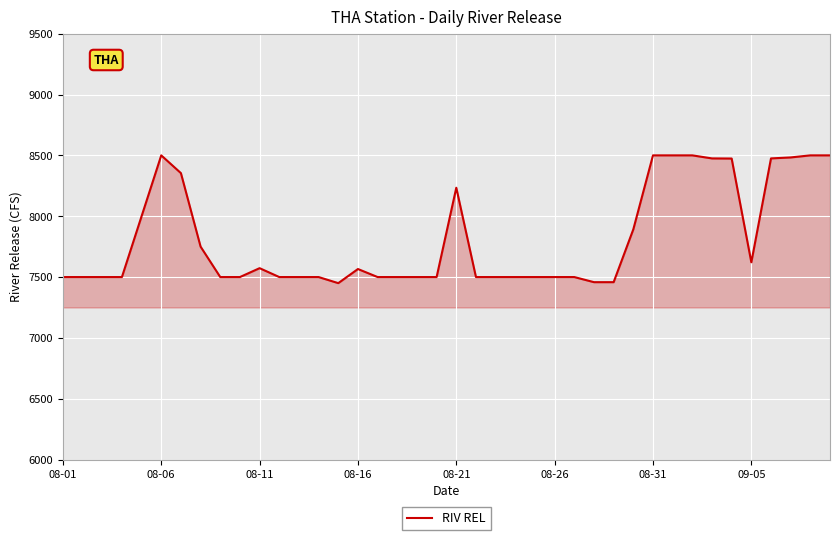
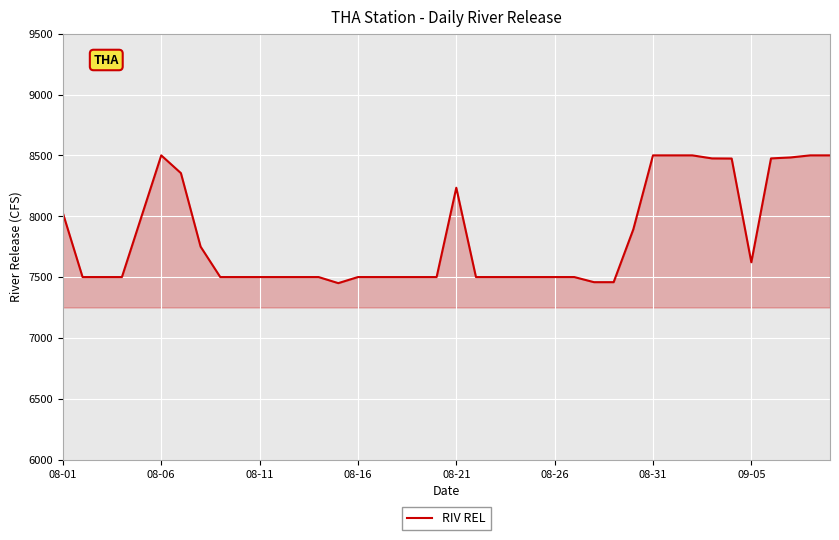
08-01: 7500 -> 8030
08-11: 7570 -> 7500
08-16: 7570 -> 7500
